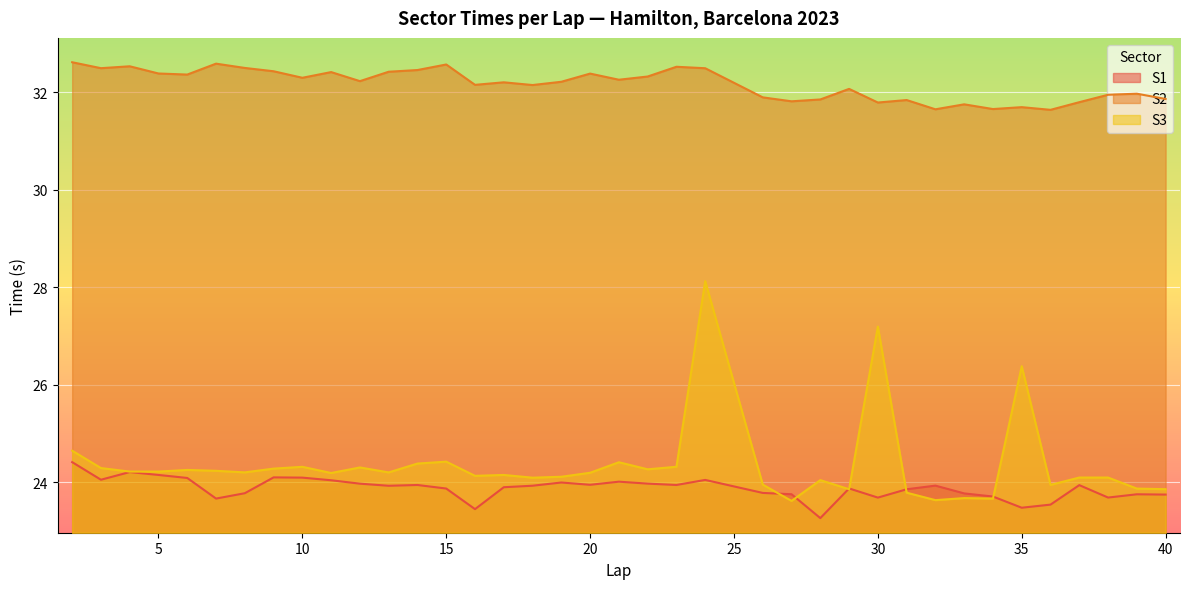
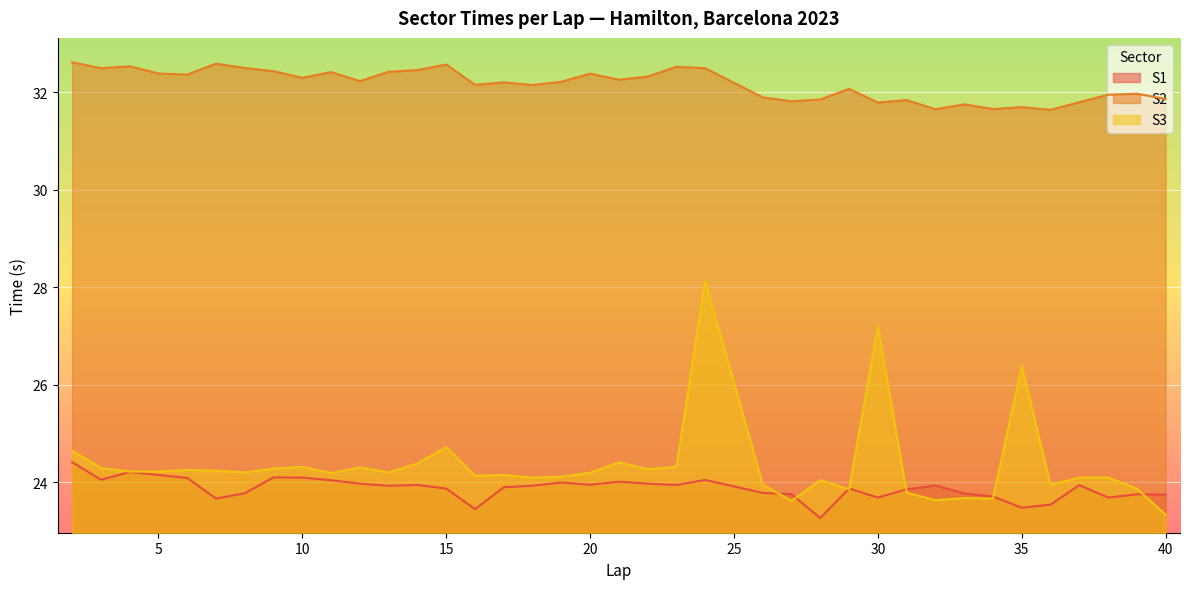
S3, 15: 24.4 -> 24.7
S3, 40: 23.9 -> 23.3
